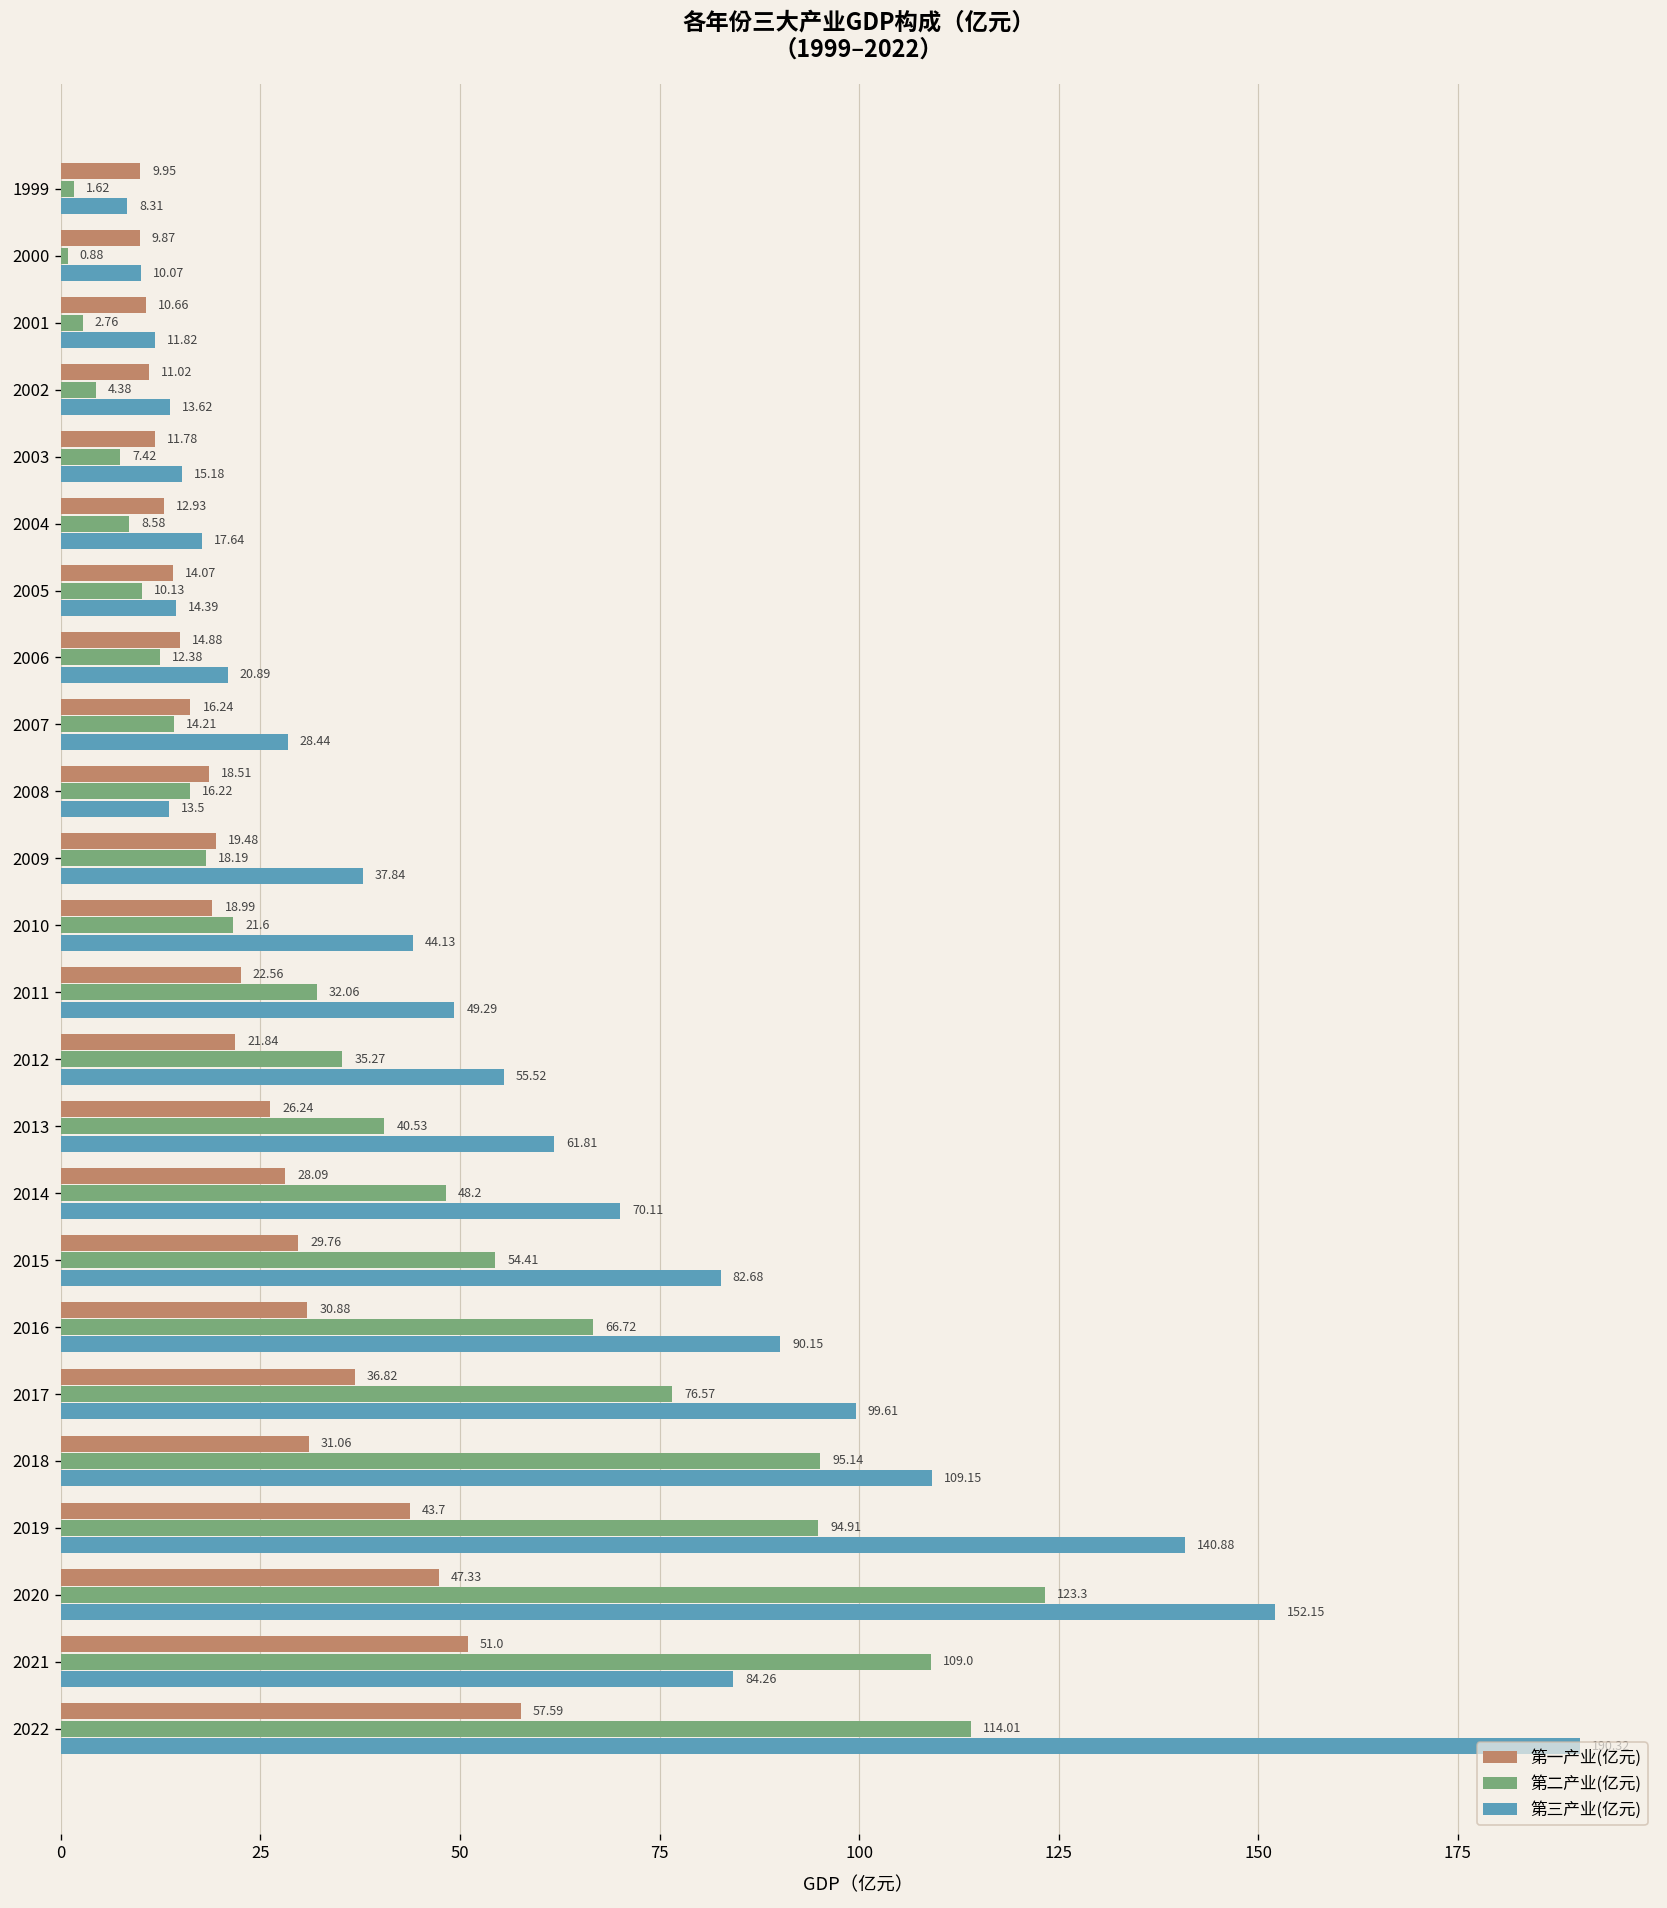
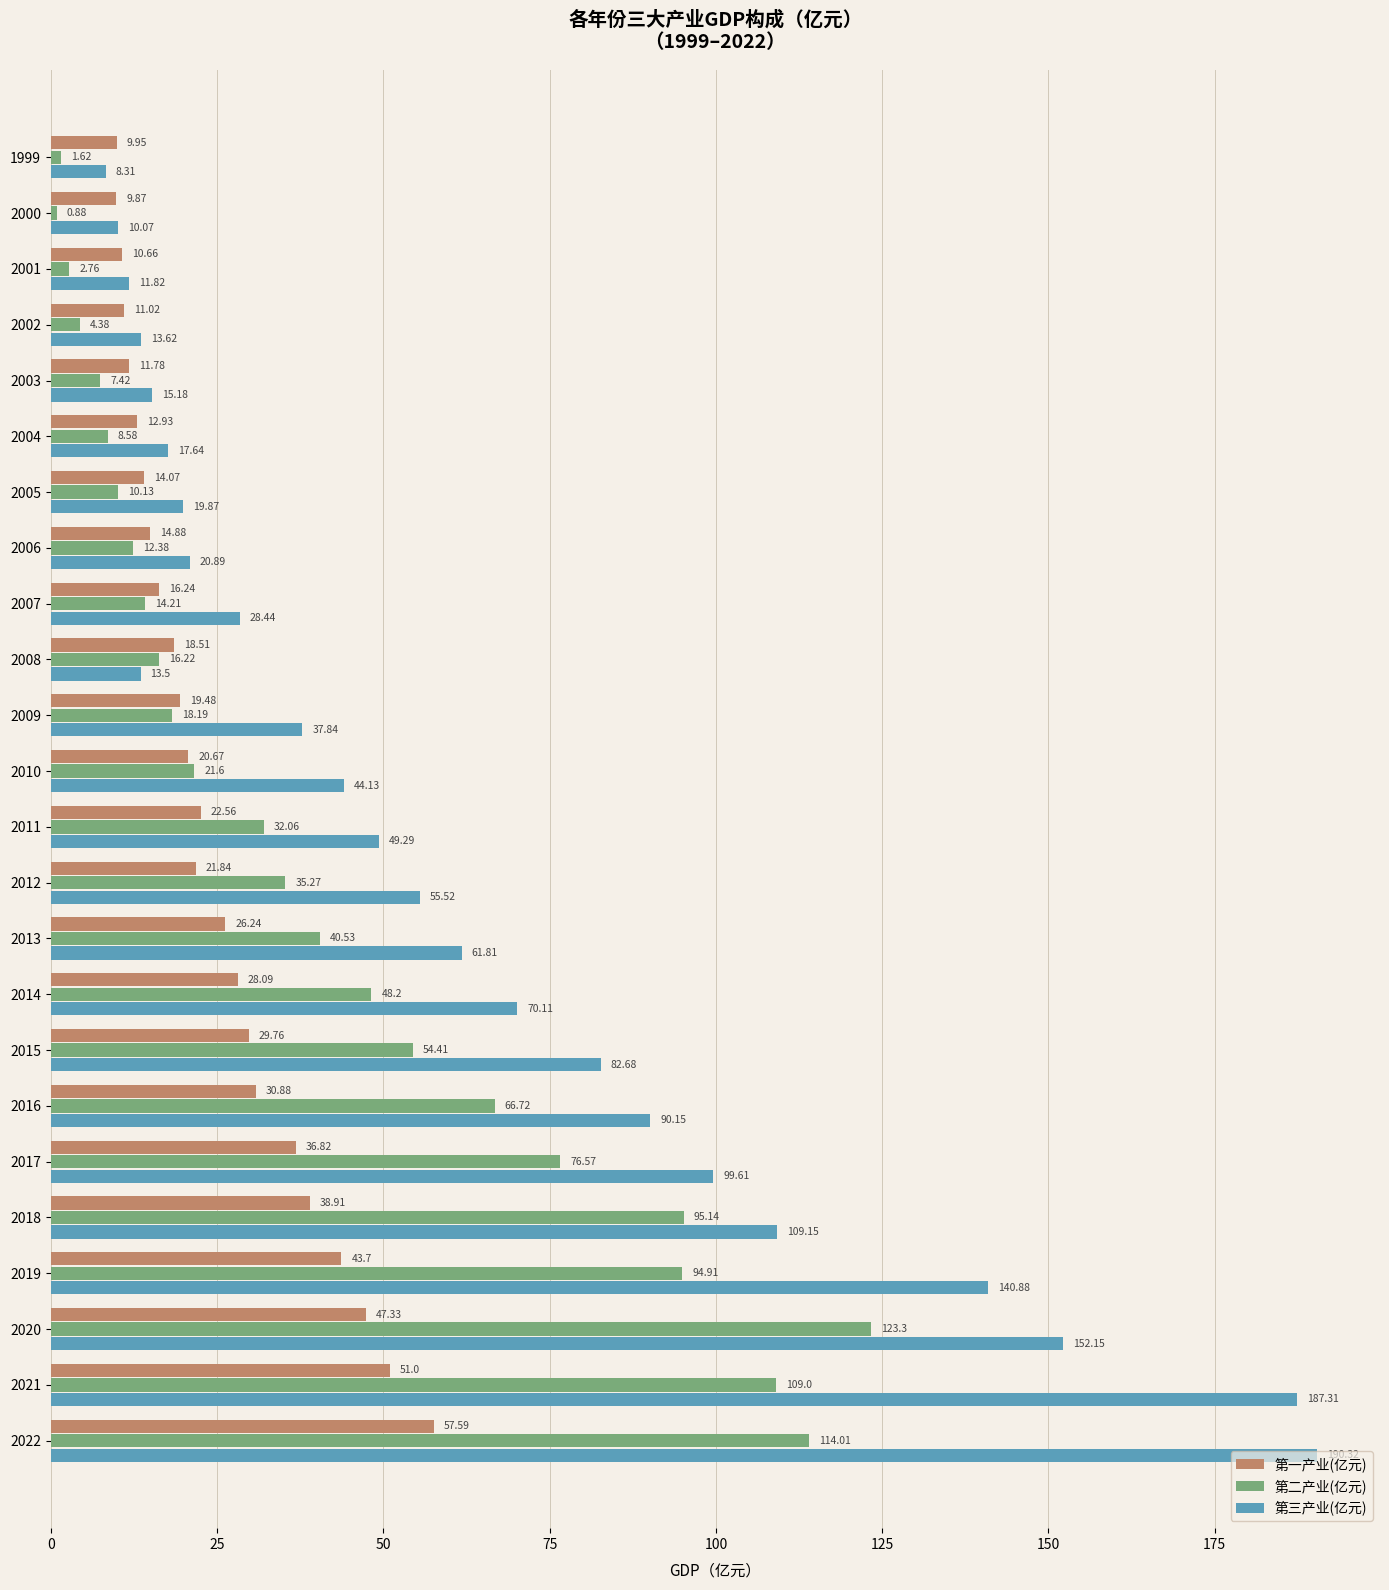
第三产业(亿元), 2005: 14.39 -> 19.87
第一产业(亿元), 2010: 18.99 -> 20.67
第一产业(亿元), 2018: 31.06 -> 38.91
第三产业(亿元), 2021: 84.26 -> 187.31
